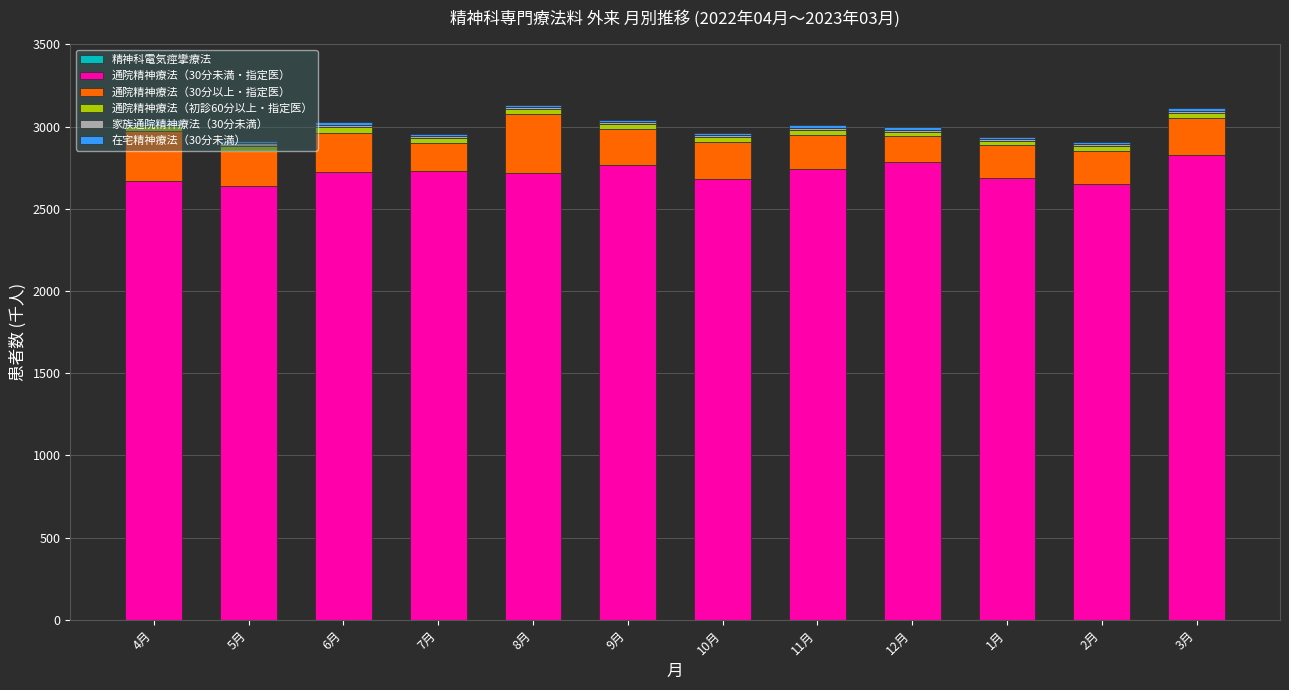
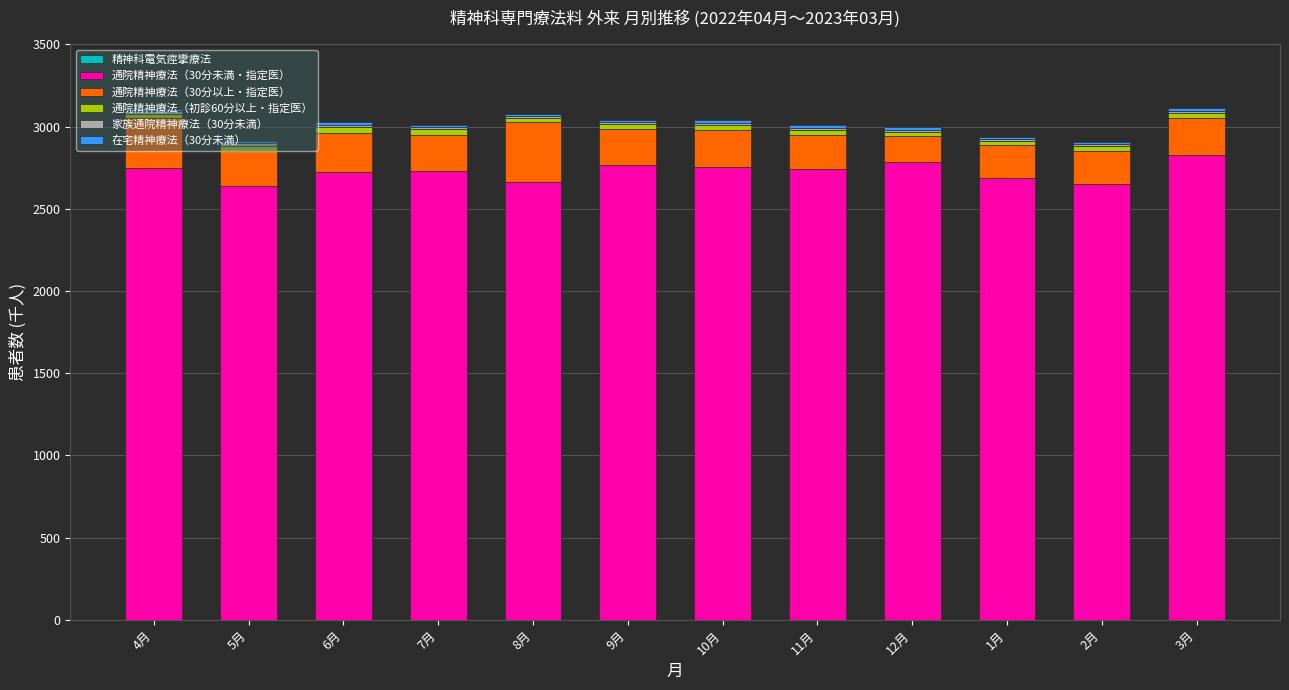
通院精神療法（30分未満・指定医）, 4月: 2670 -> 2750
通院精神療法（30分以上・指定医）, 7月: 170 -> 220
通院精神療法（30分未満・指定医）, 8月: 2720 -> 2660
通院精神療法（30分未満・指定医）, 10月: 2680 -> 2760
